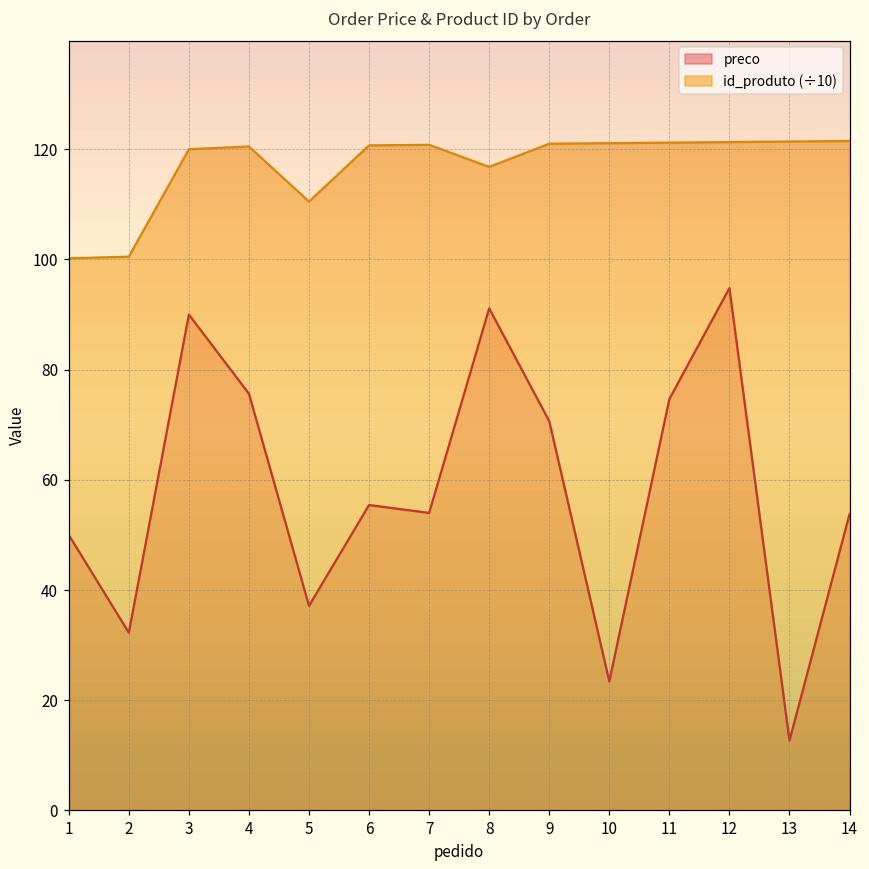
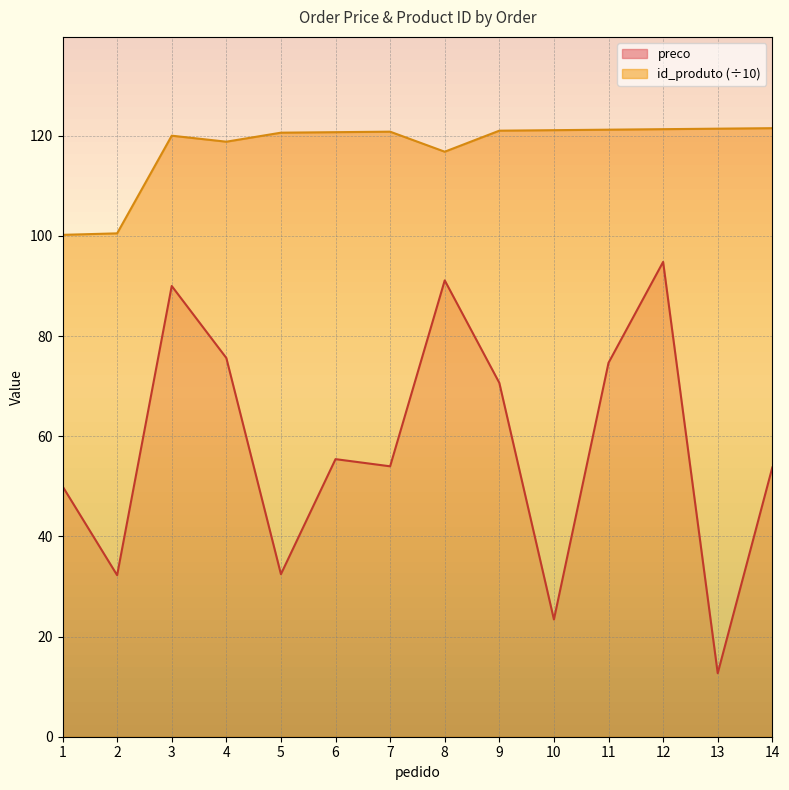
id_produto (÷10), 4: 121 -> 119
preco, 5: 37 -> 32
id_produto (÷10), 5: 111 -> 121
